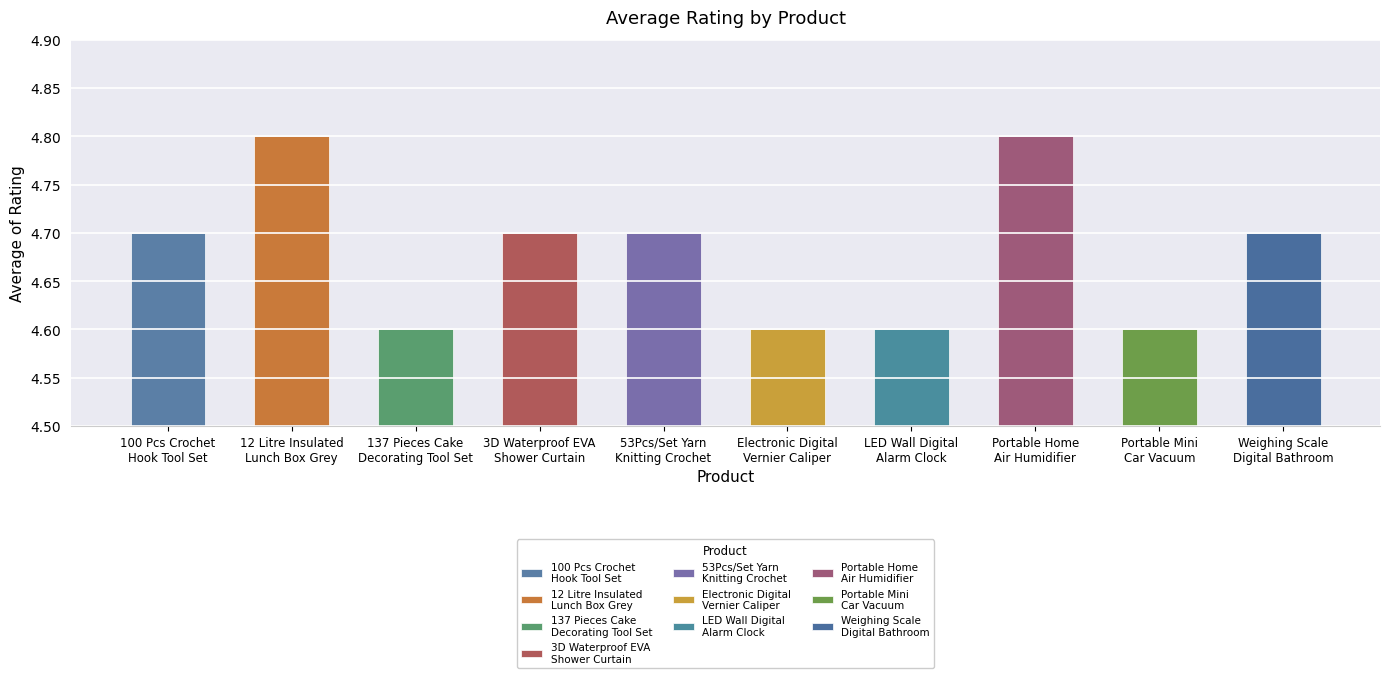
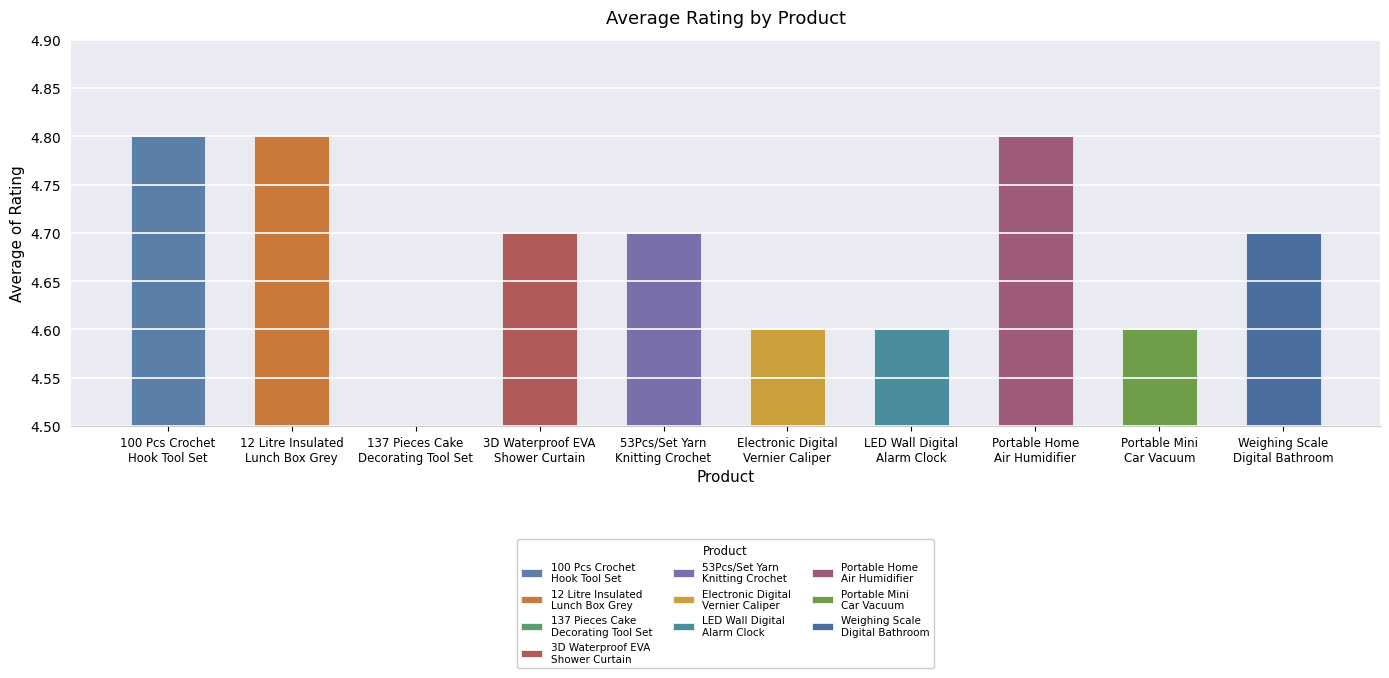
100 Pcs Crochet Hook Tool Set: 4.7 -> 4.8
137 Pieces Cake Decorating Tool Set: 4.6 -> 4.5
